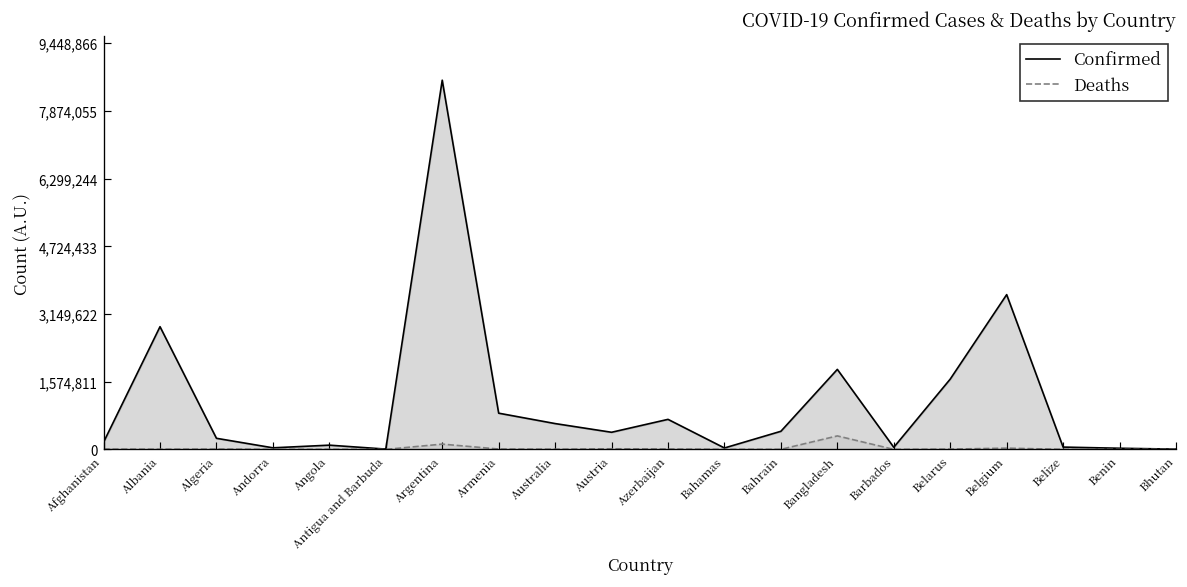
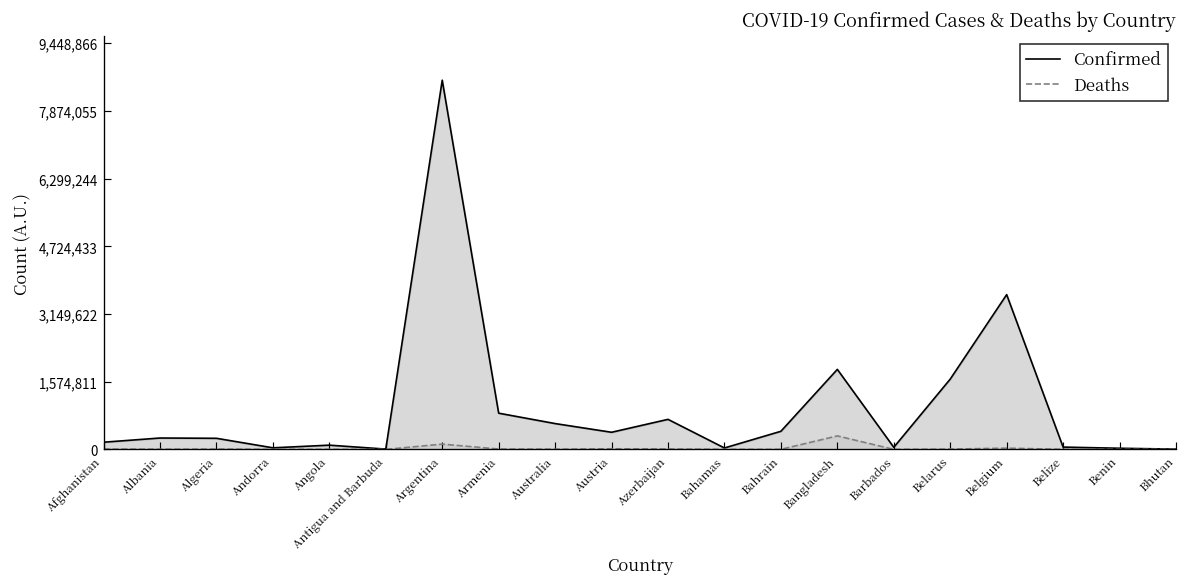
Confirmed, Albania: 2,900,000 -> 300,000
